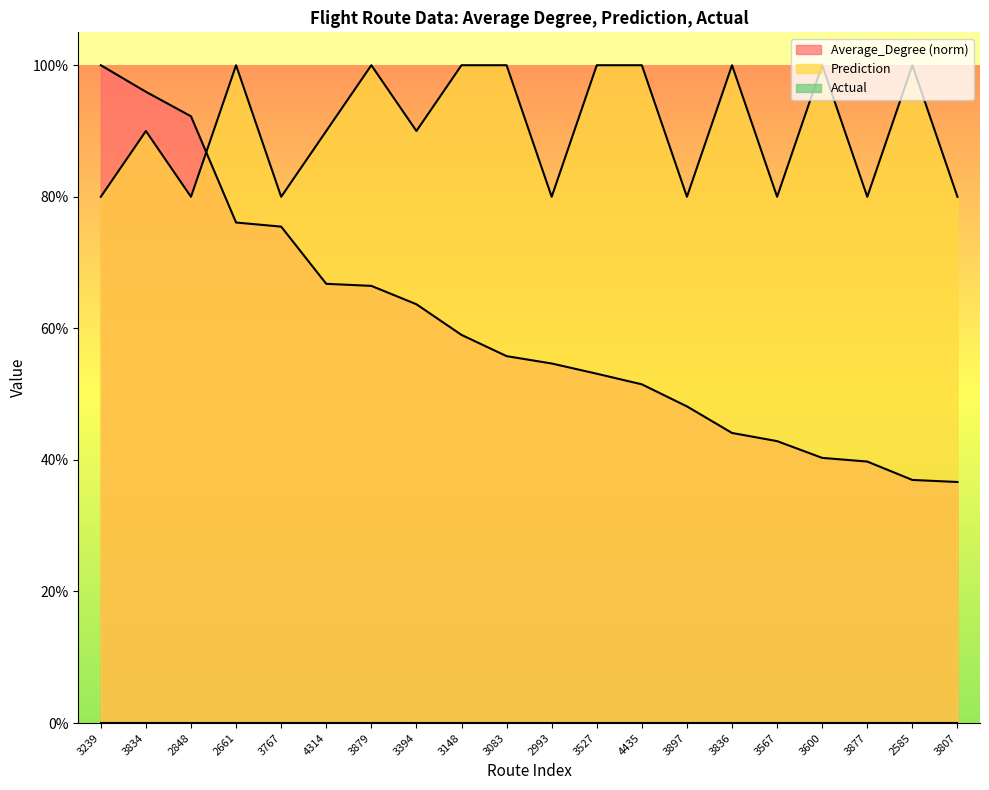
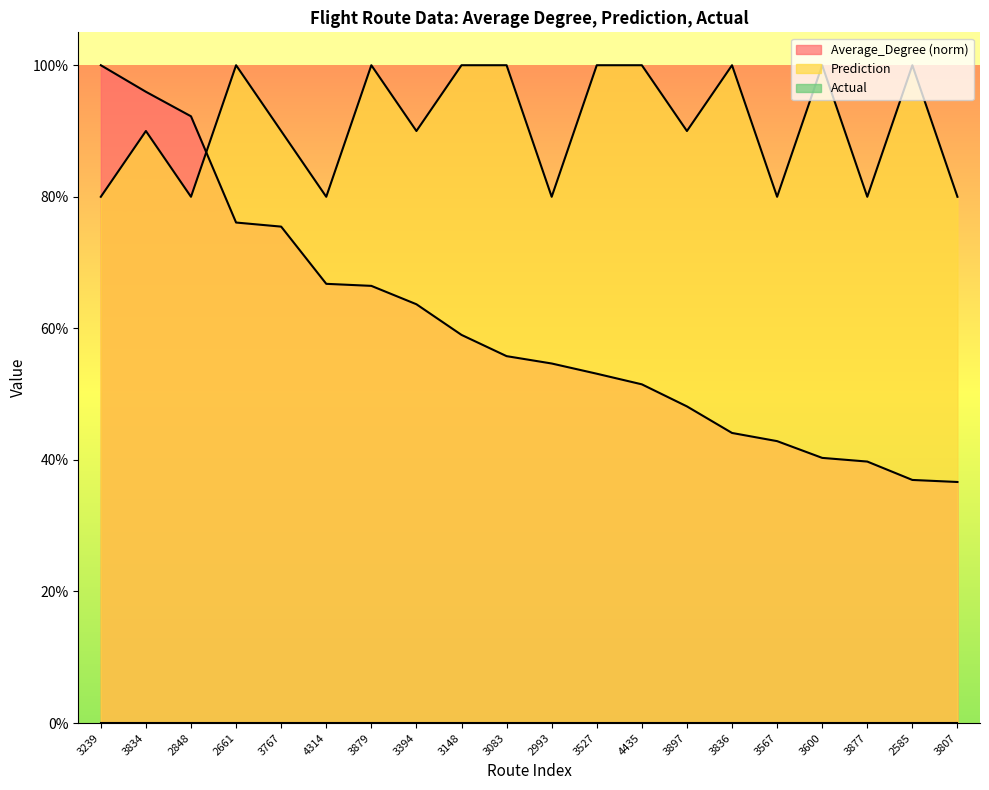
Prediction, 3767: 80% -> 90%
Prediction, 4314: 90% -> 80%
Prediction, 3897: 80% -> 90%
